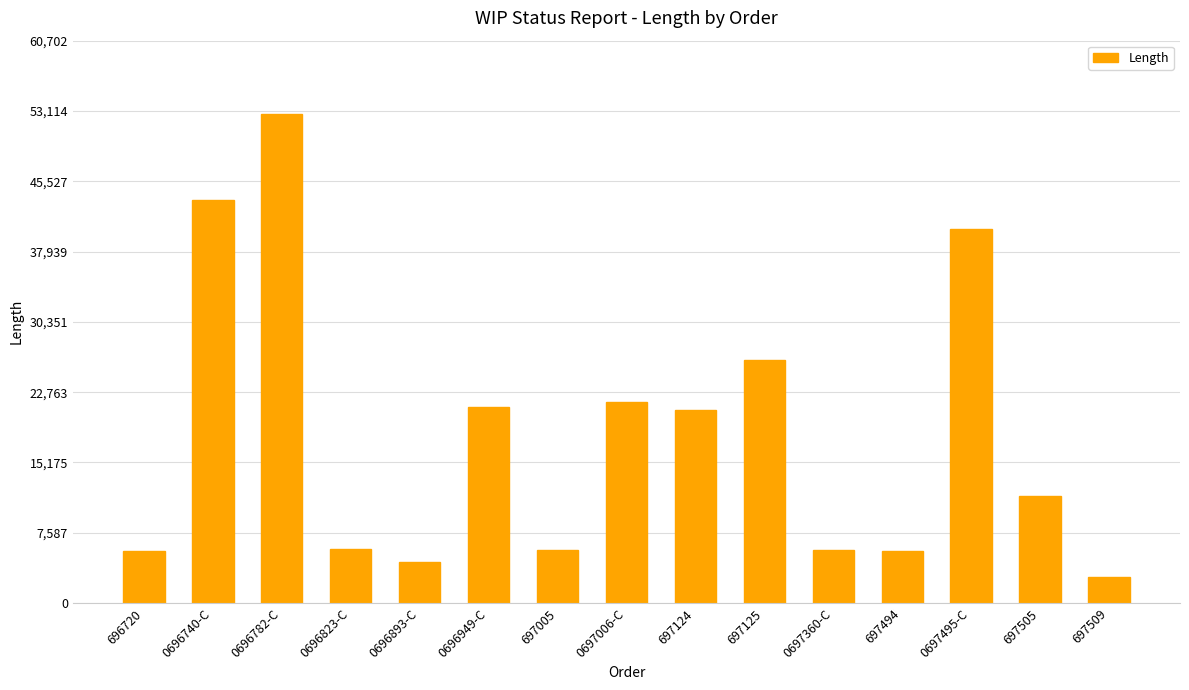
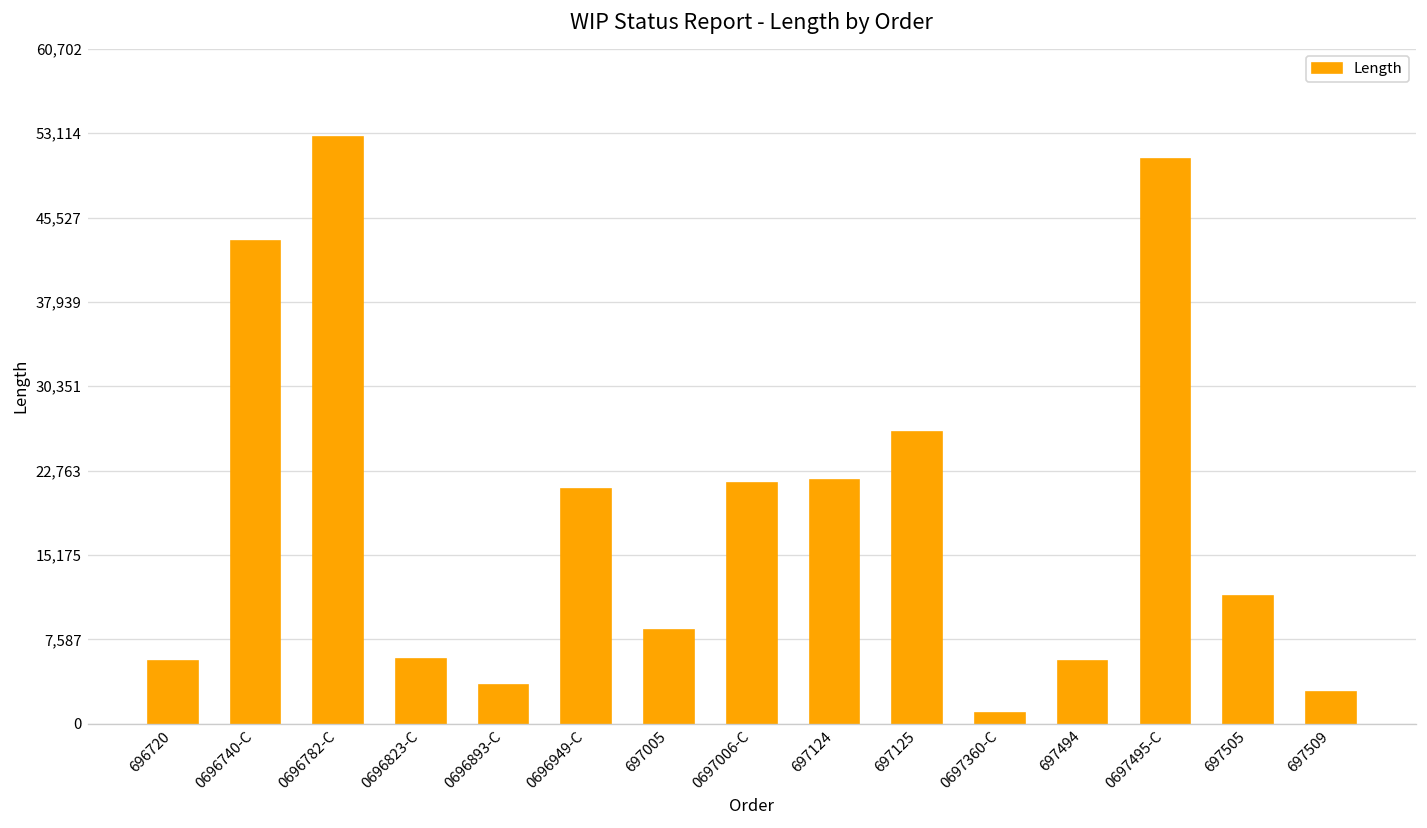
0696893-C: 4,400 -> 3,500
697005: 6,000 -> 8,000
697124: 21,000 -> 22,000
0697360-C: 6,000 -> 1,000
0697495-C: 40,000 -> 51,000
